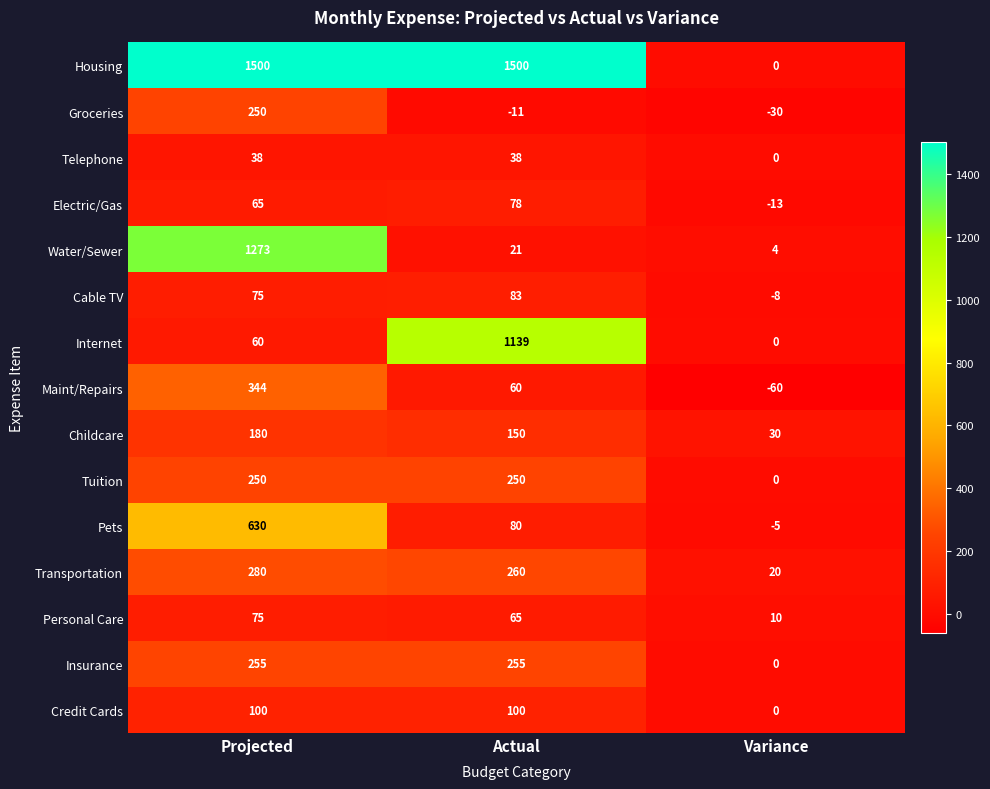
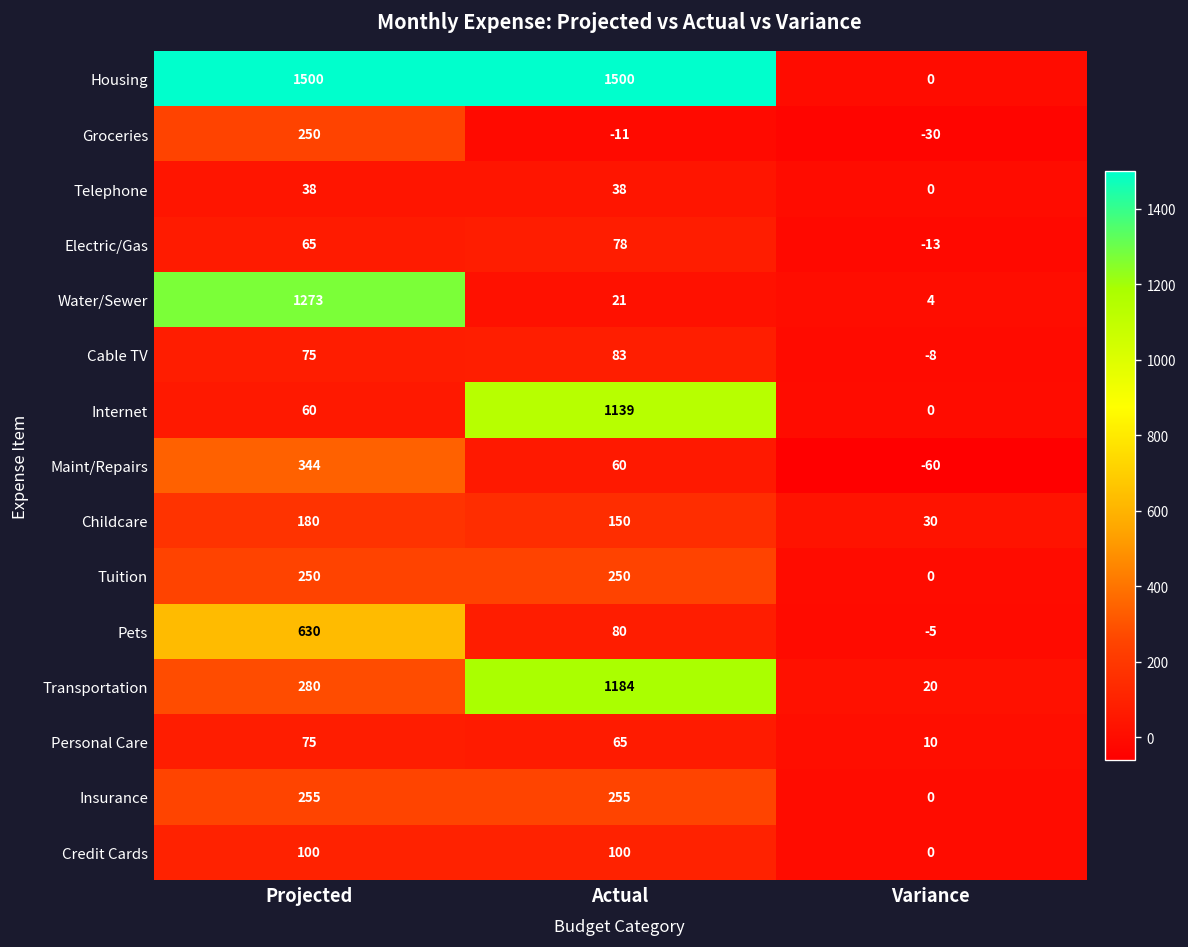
Transportation, Actual: 260 -> 1184
